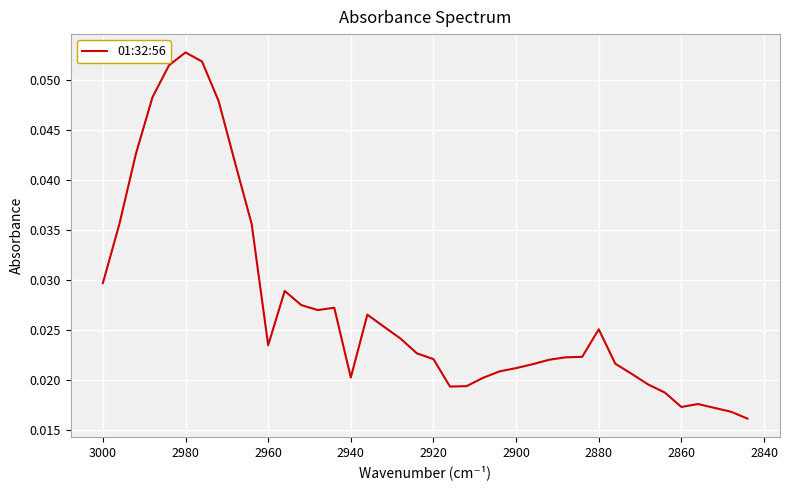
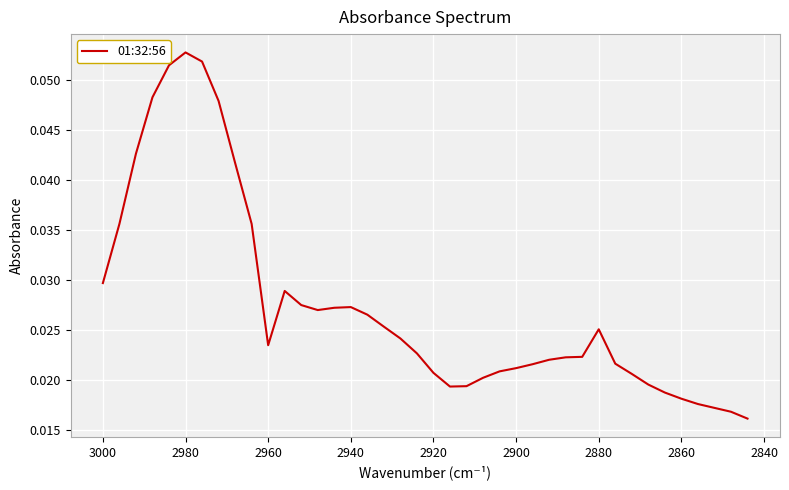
2940: 0.020 -> 0.027
2920: 0.022 -> 0.021
2860: 0.017 -> 0.018
